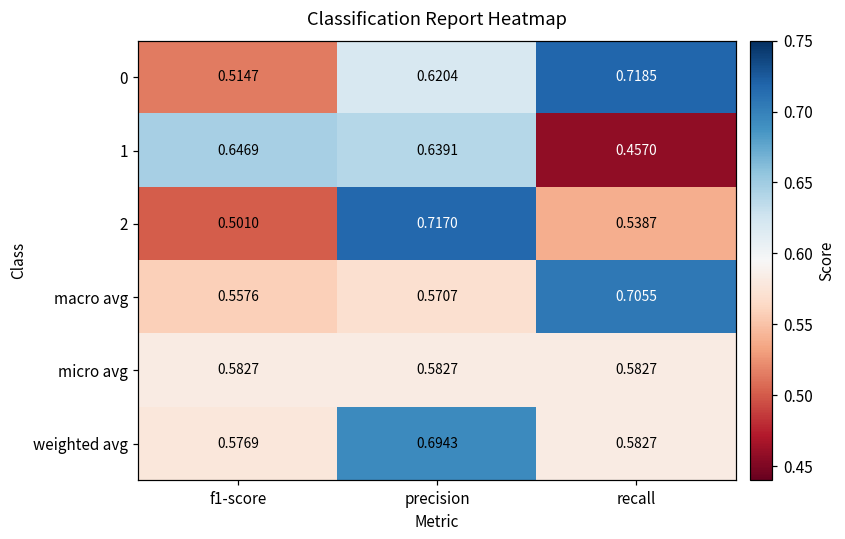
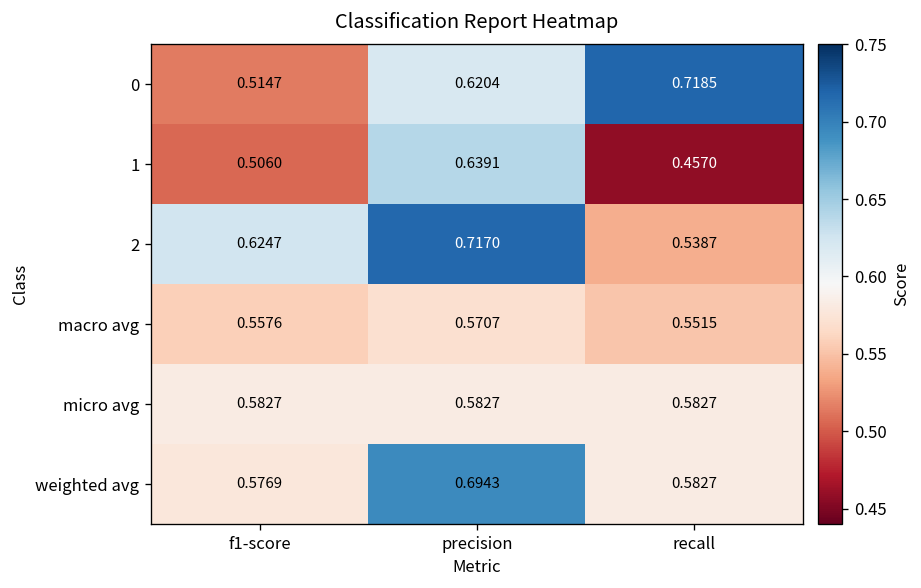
1, f1-score: 0.6469 -> 0.5060
2, f1-score: 0.5010 -> 0.6247
macro avg, recall: 0.7055 -> 0.5515
